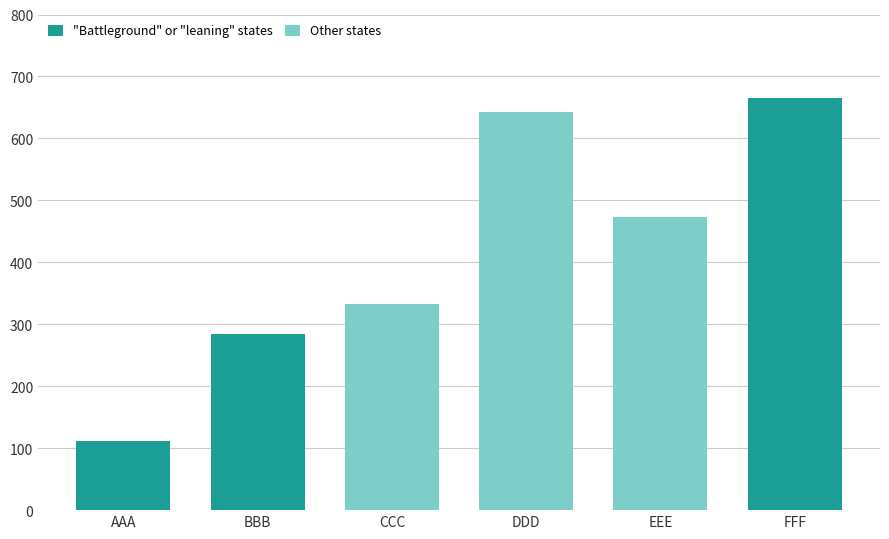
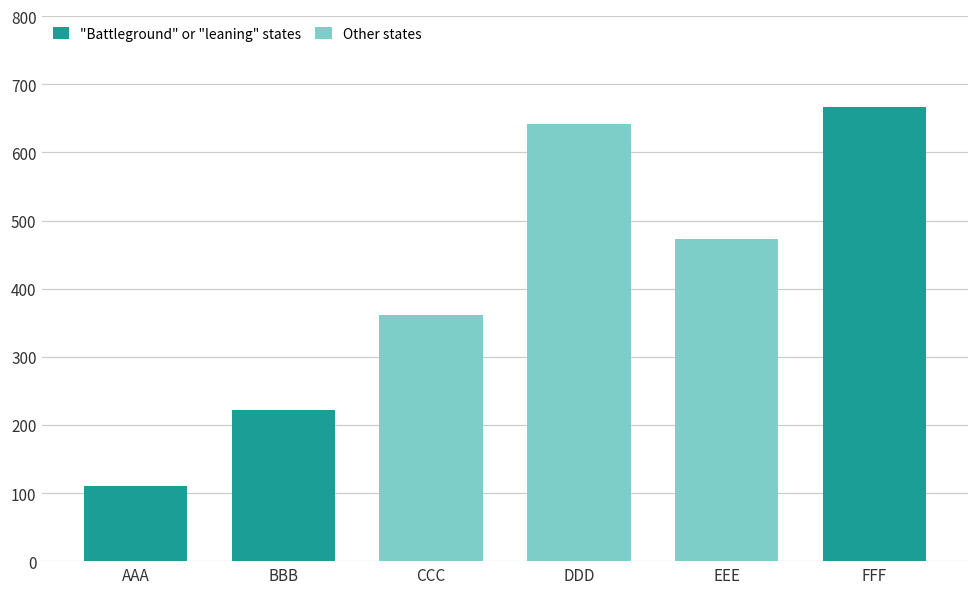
BBB: 290 -> 220
CCC: 330 -> 360
